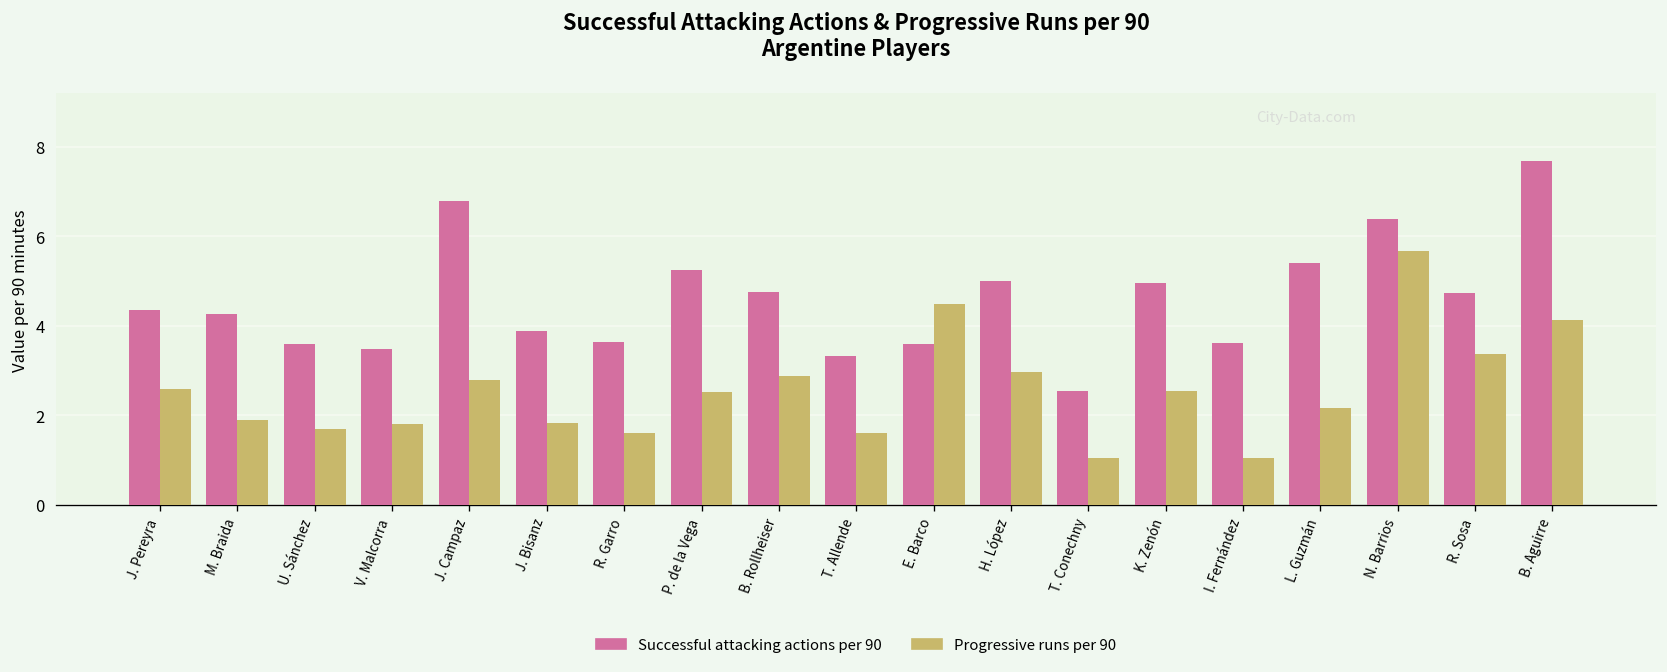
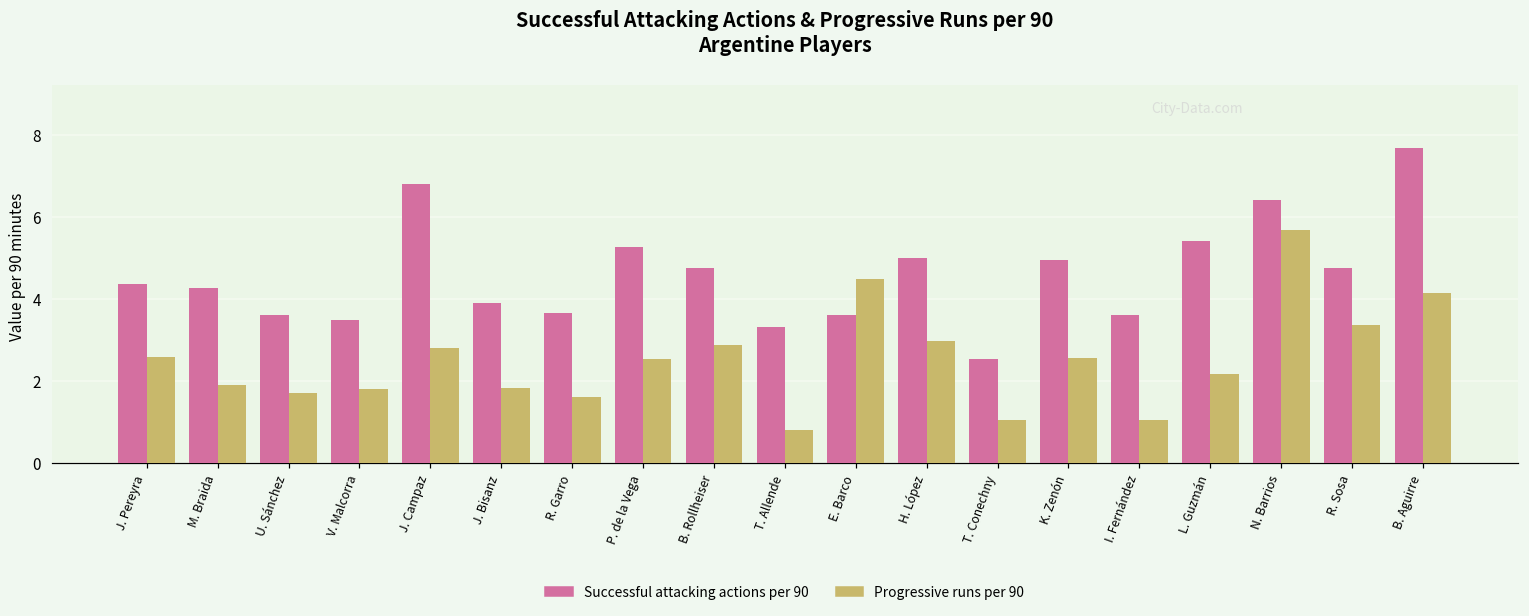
Progressive runs per 90, T. Allende: 1.6 -> 0.8
